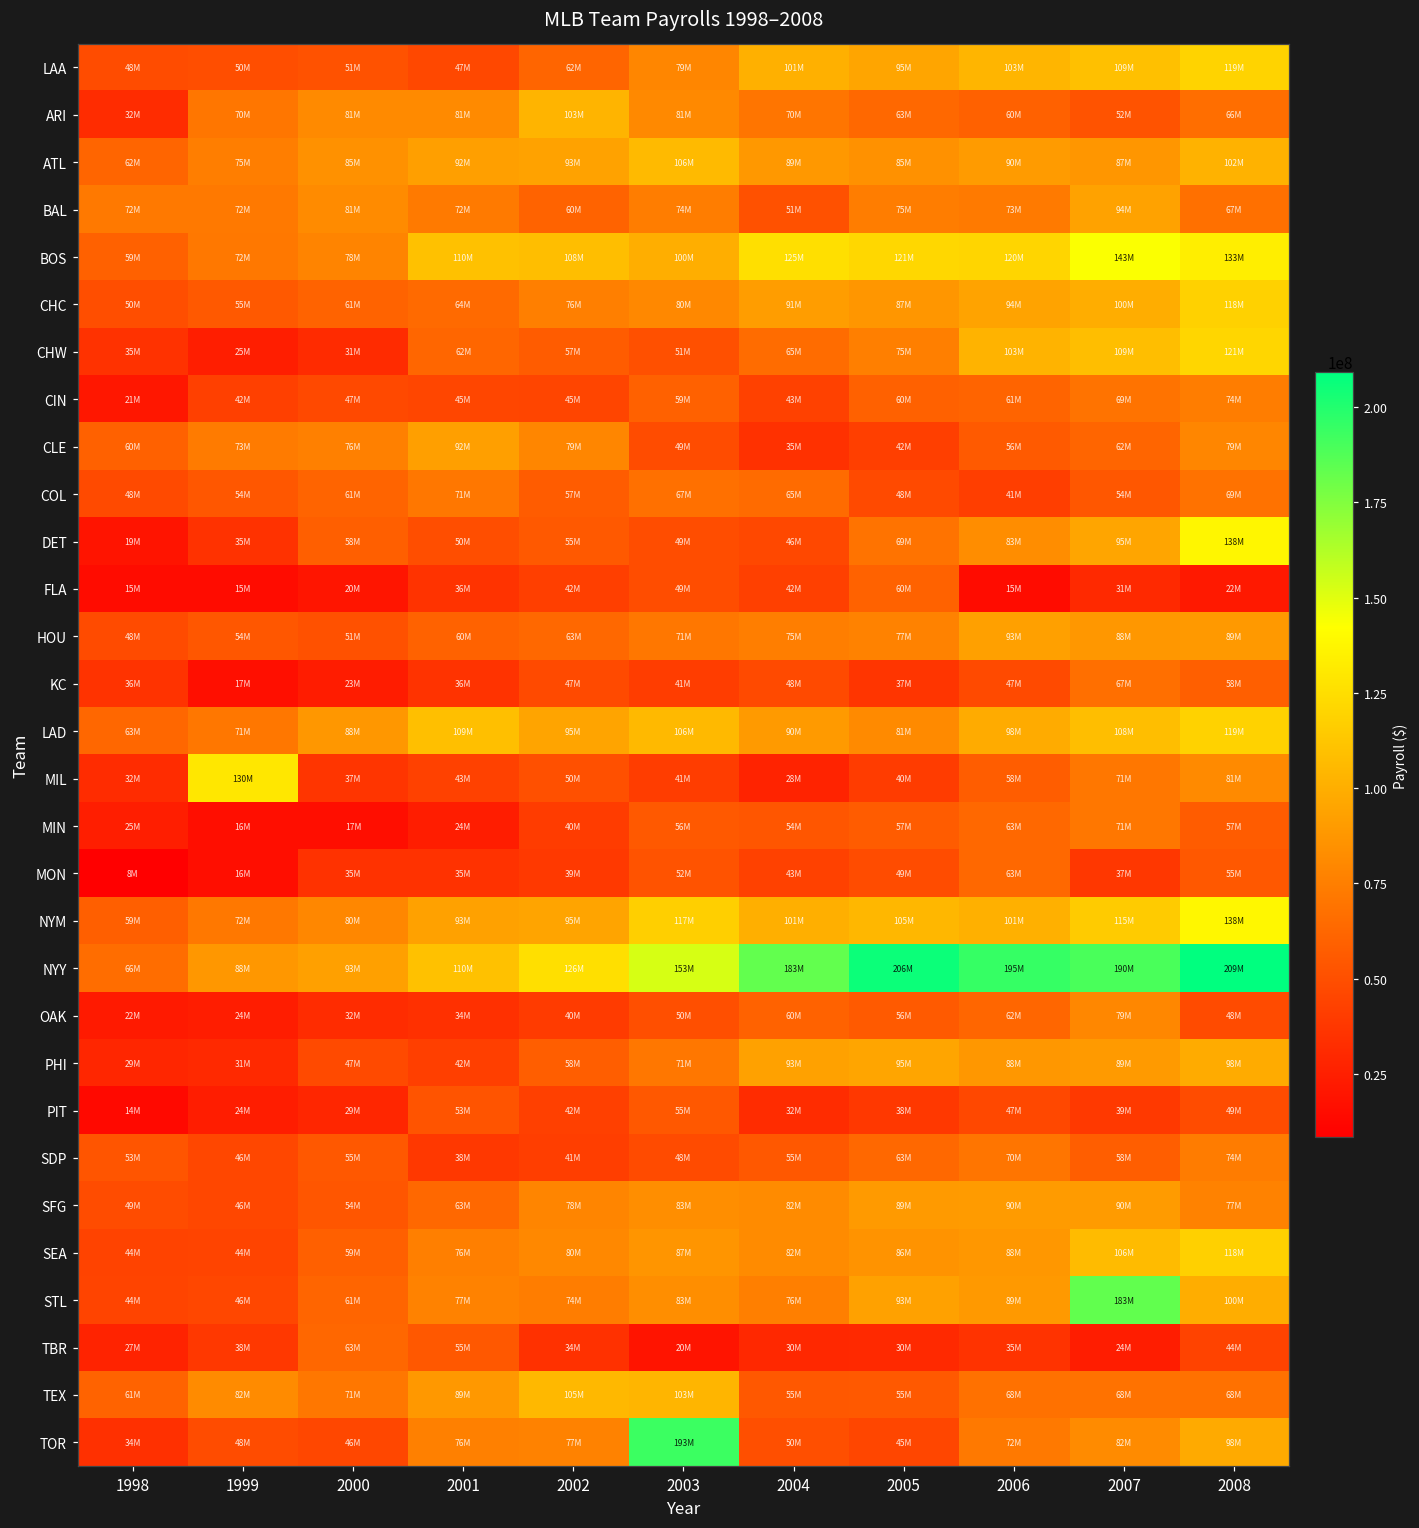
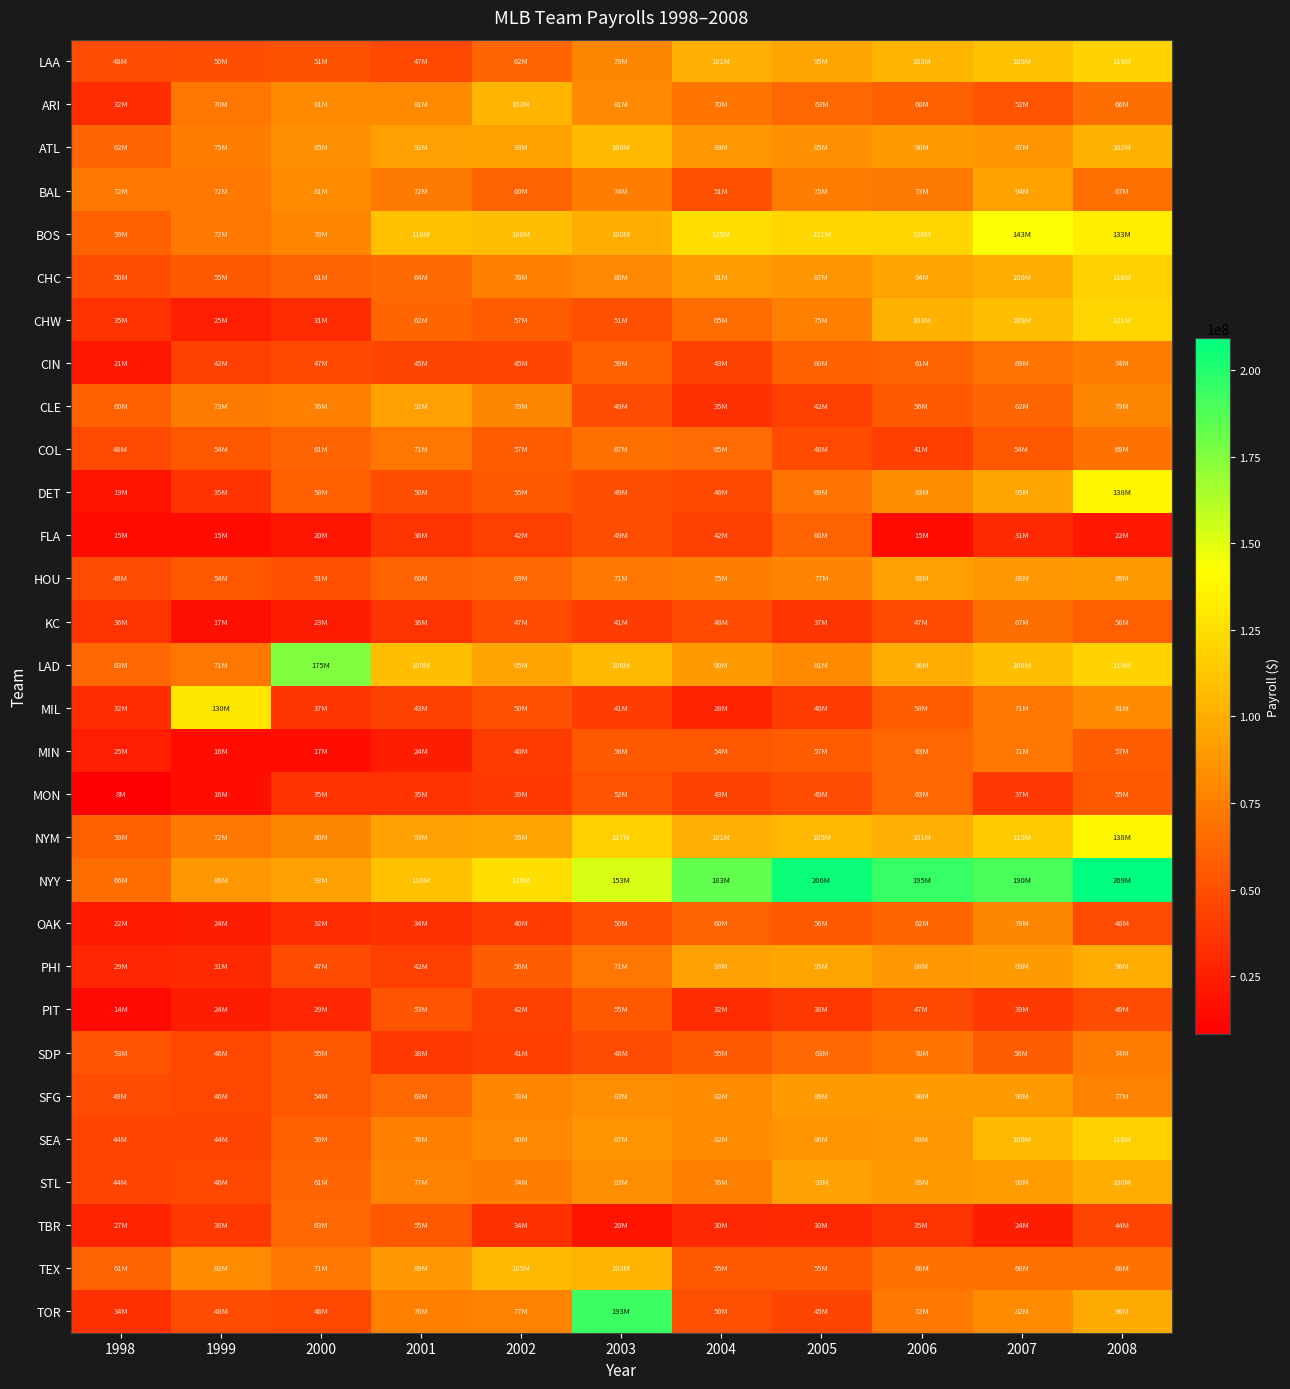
LAD, 2000: 88M -> 175M
STL, 2007: 183M -> 90M
